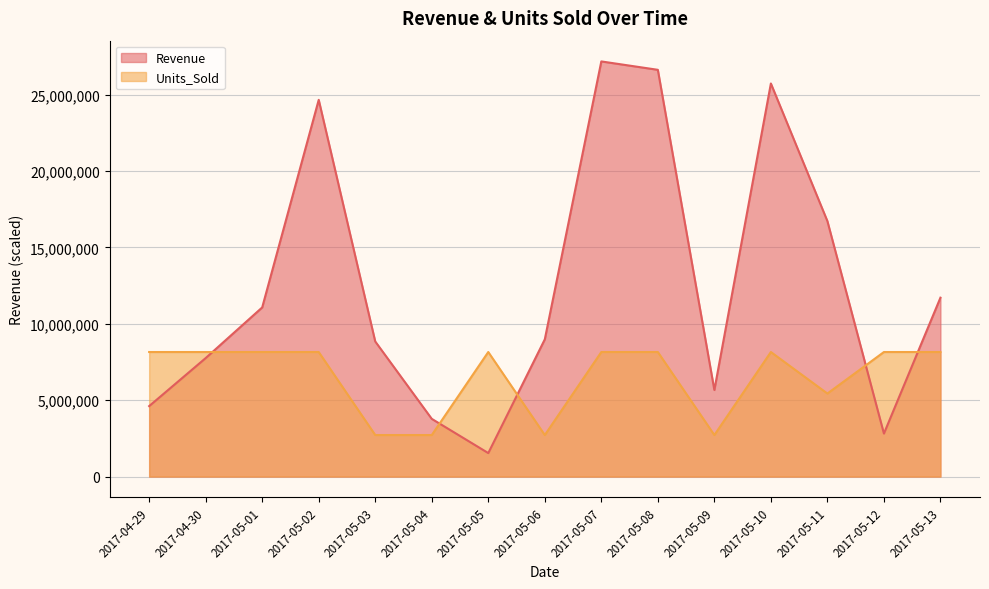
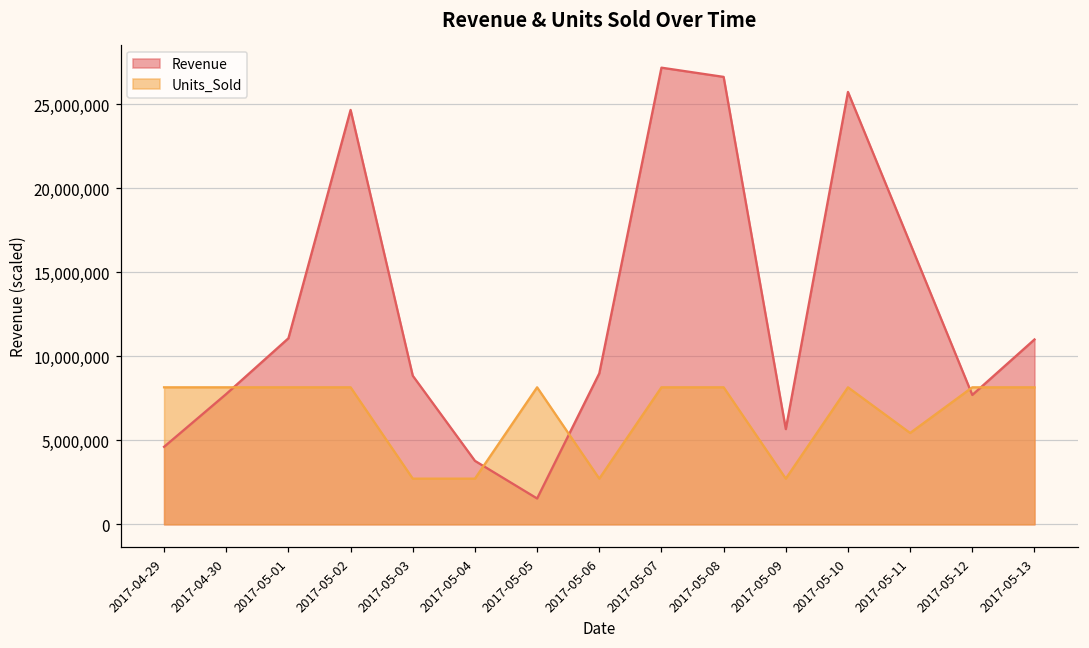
Revenue, 2017-05-12: 2,800,000 -> 7,700,000
Revenue, 2017-05-13: 11,700,000 -> 11,000,000
